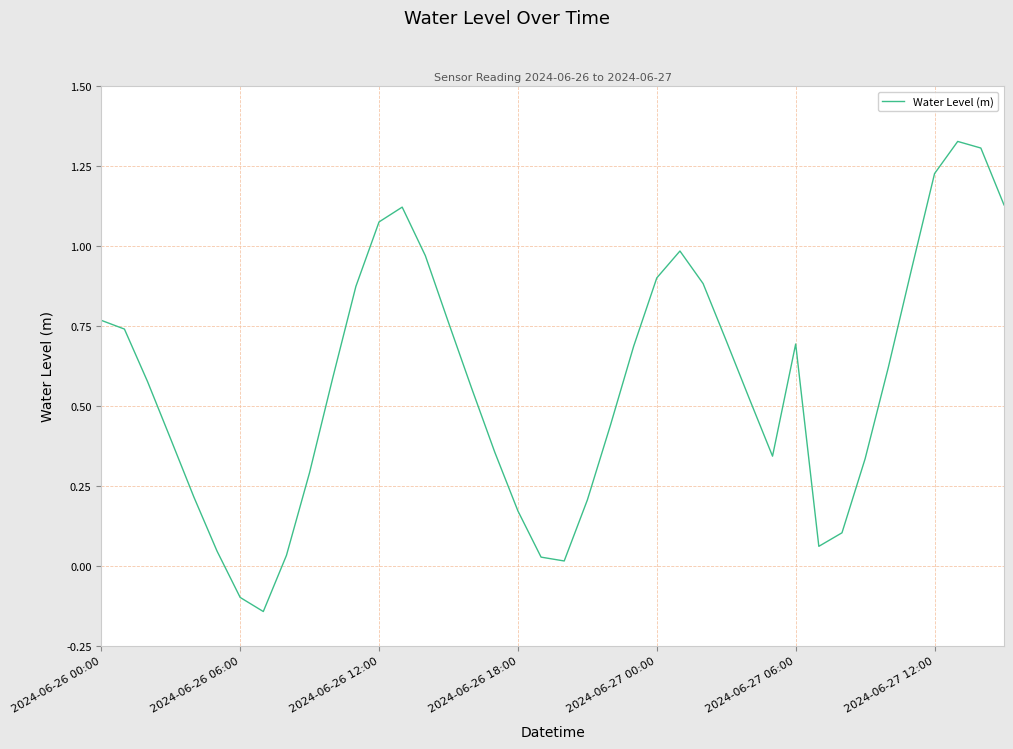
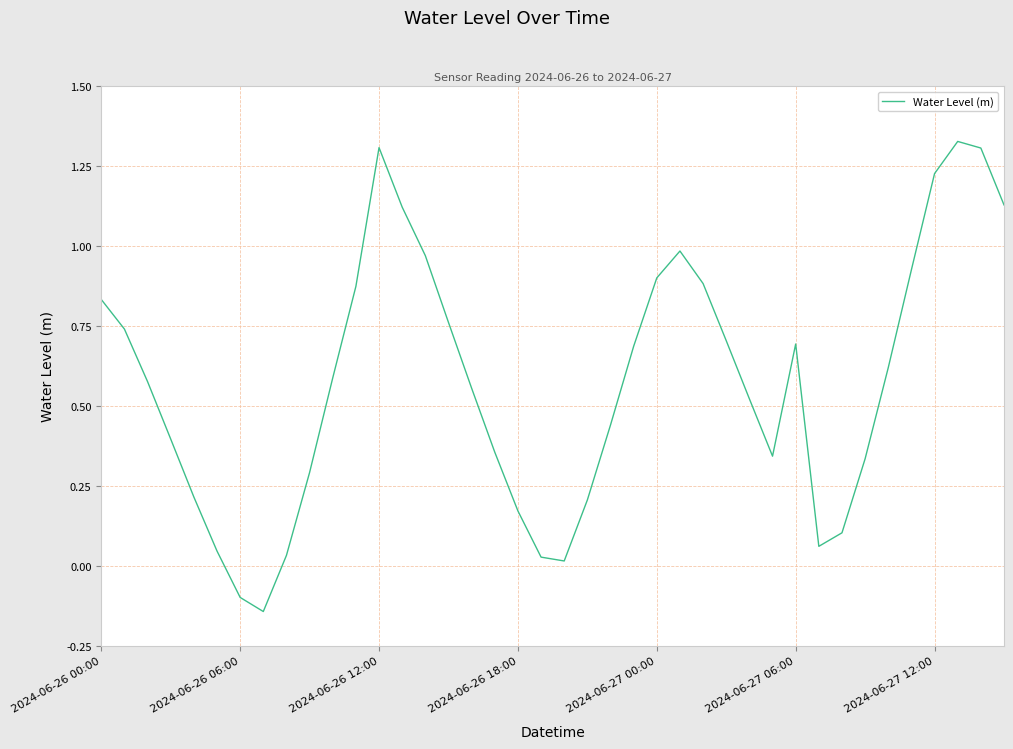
2024-06-26 00:00: 0.77 -> 0.83
2024-06-26 12:00: 1.07 -> 1.31
